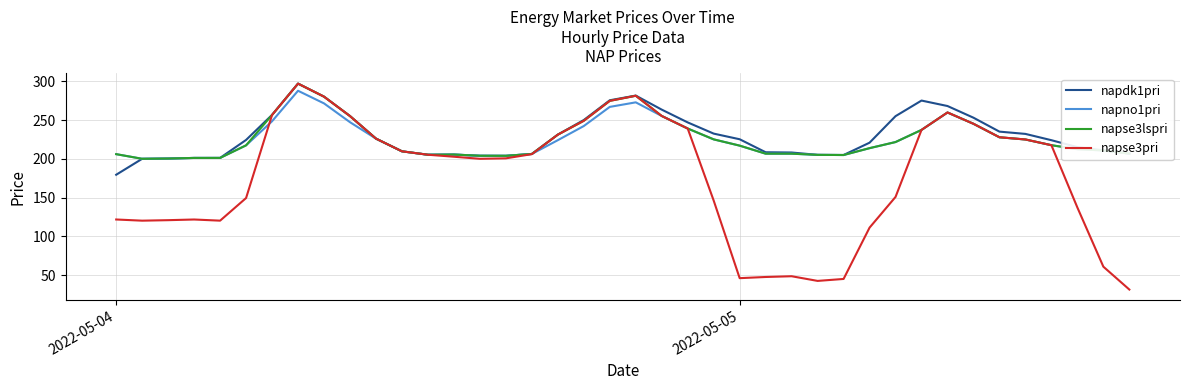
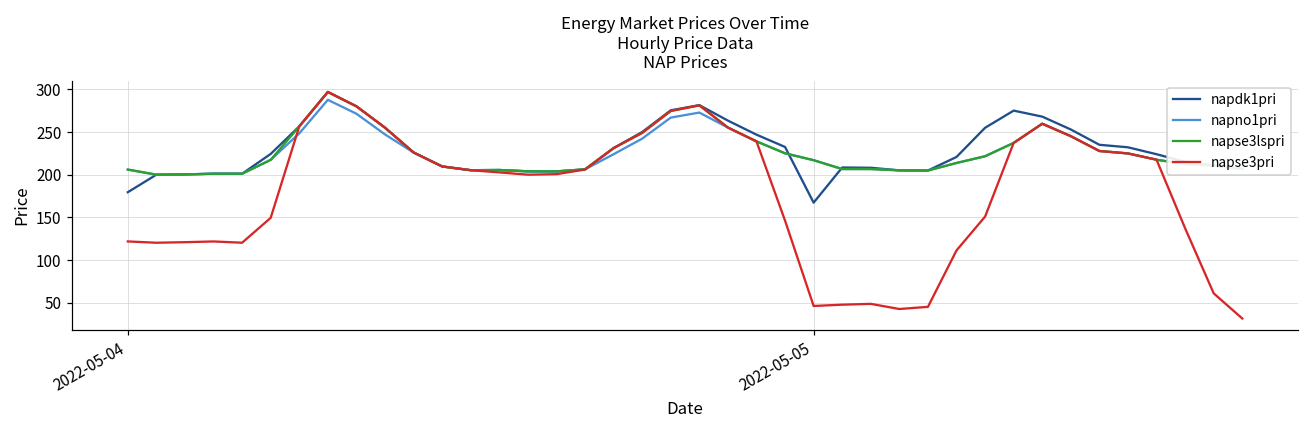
napdk1pri, 2022-05-05: 230 -> 170
